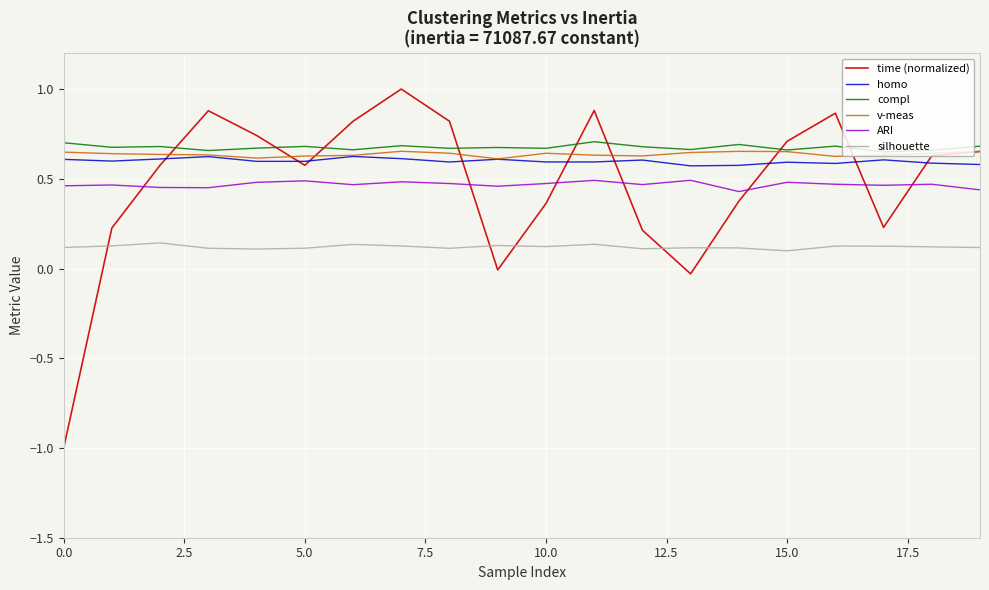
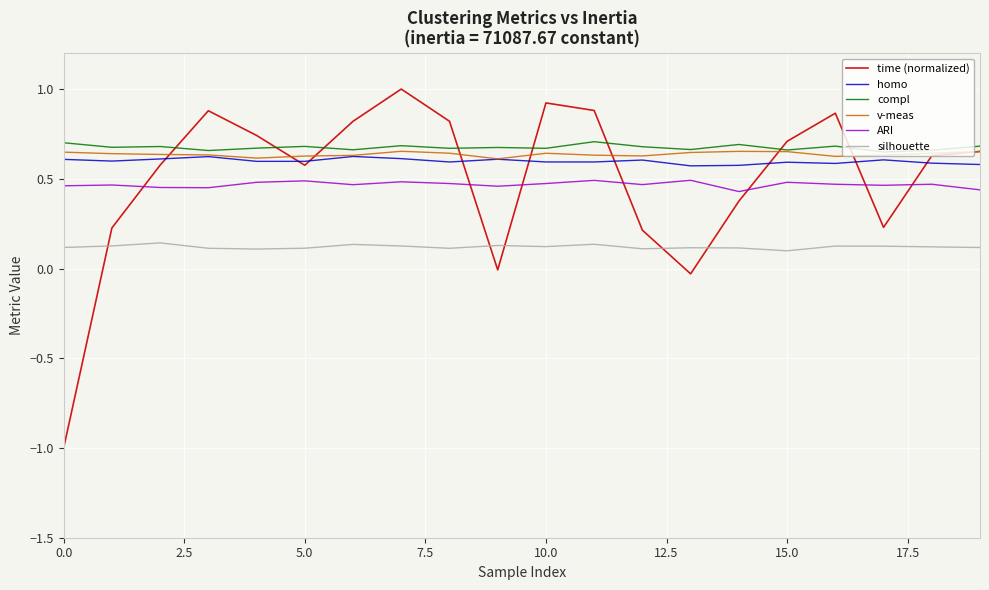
time (normalized), 10.0: 0.36 -> 0.92
